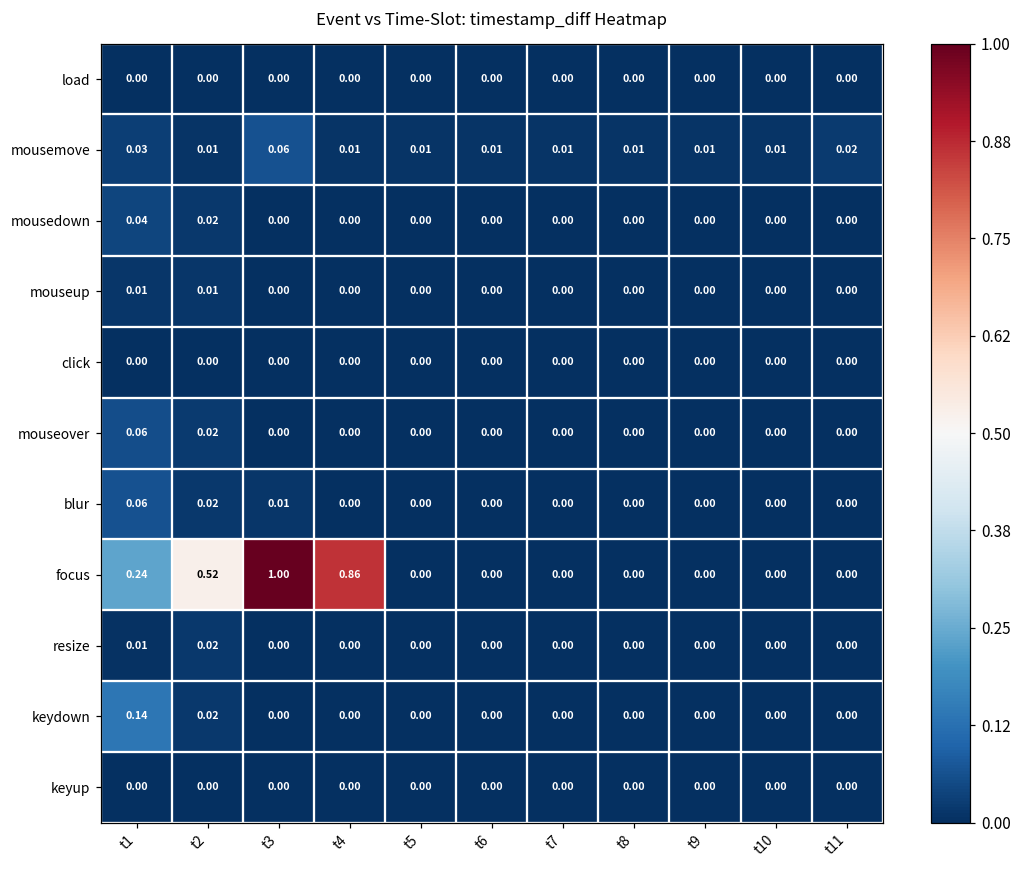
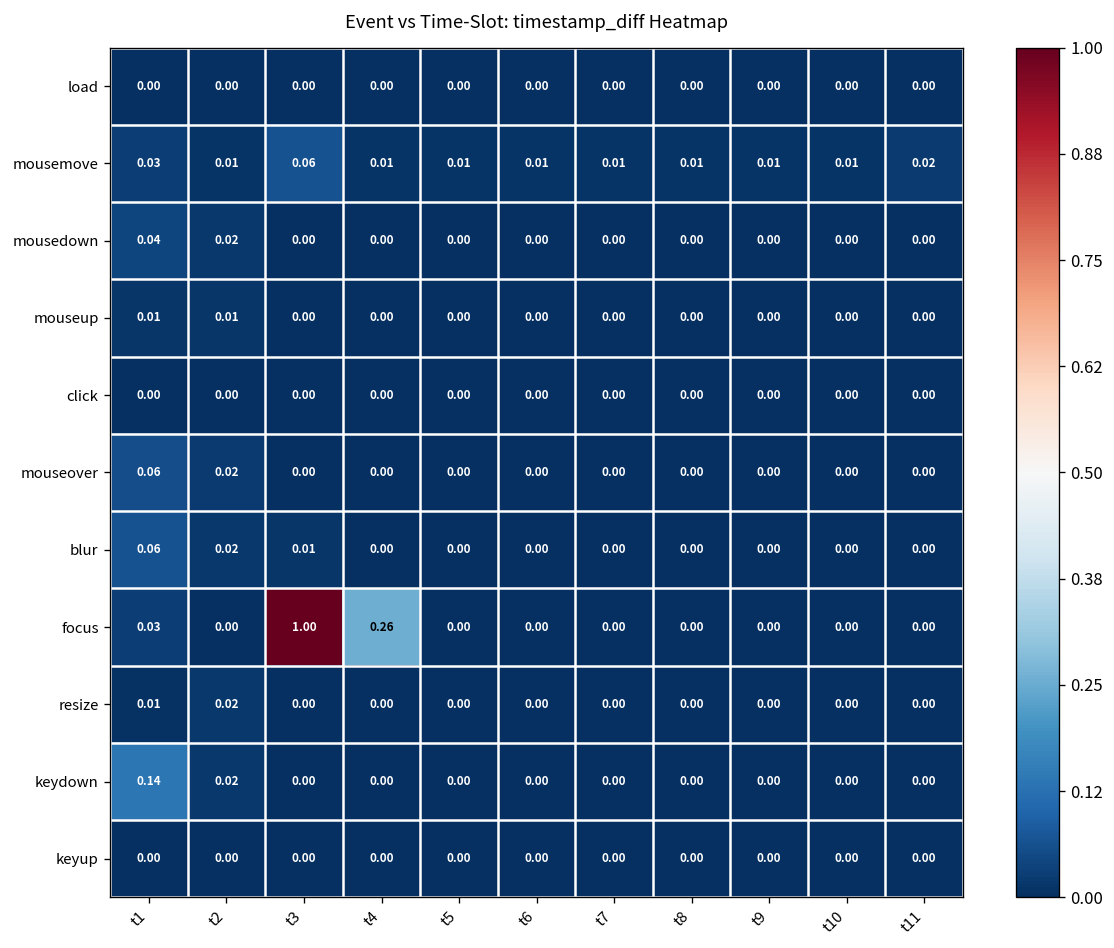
focus, t1: 0.24 -> 0.03
focus, t2: 0.52 -> 0.00
focus, t4: 0.86 -> 0.26
